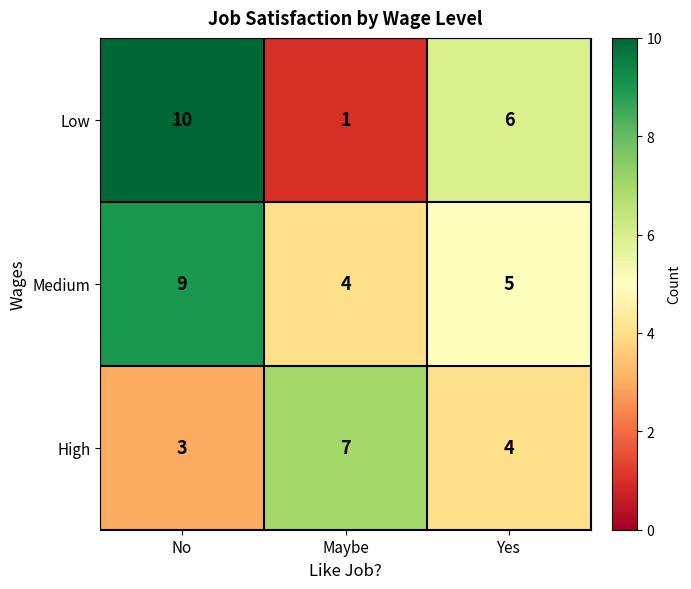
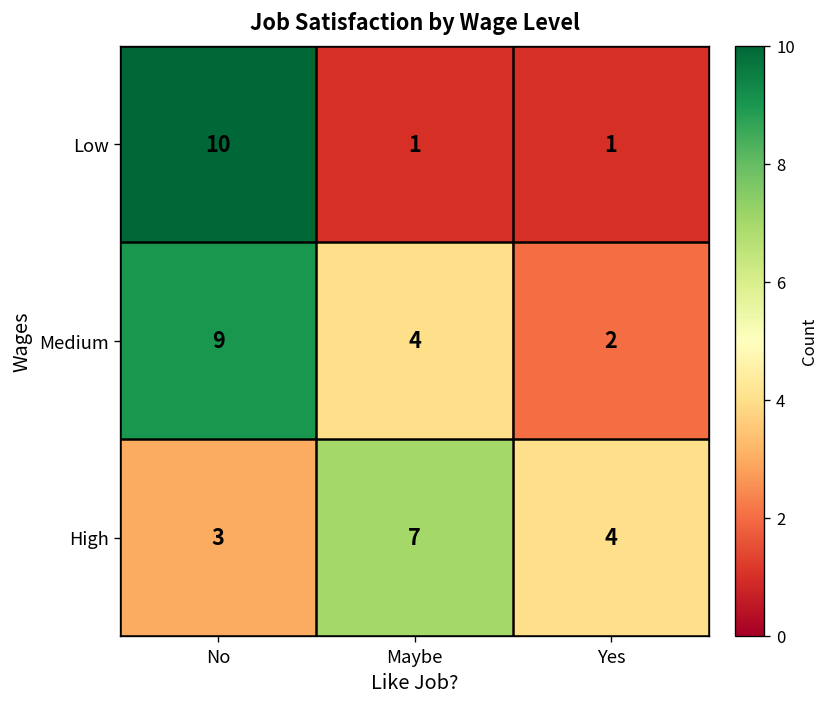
Low, Yes: 6 -> 1
Medium, Yes: 5 -> 2
